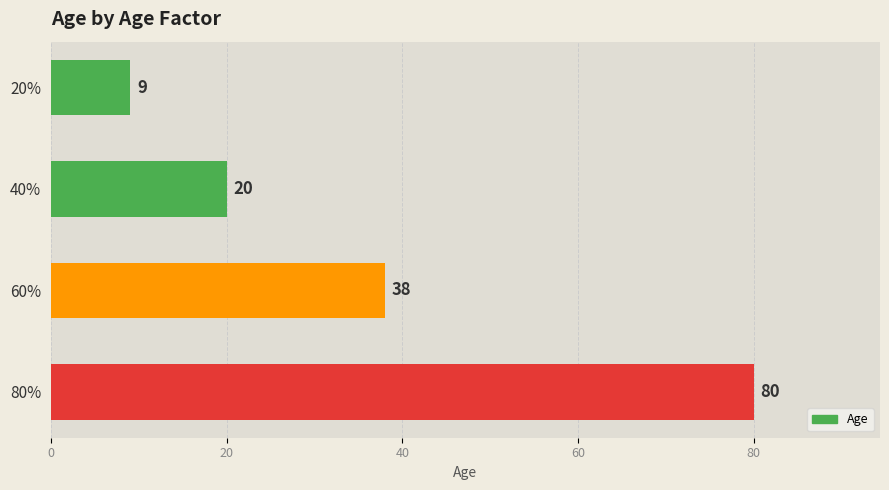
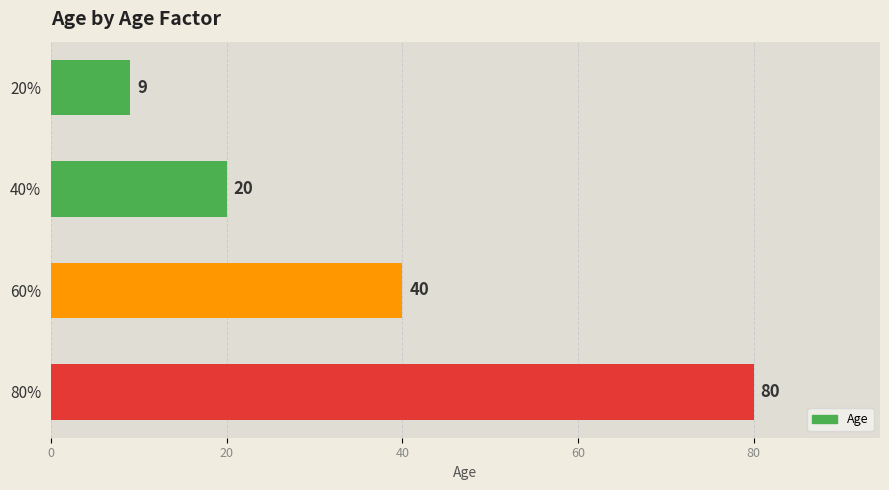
60%: 38 -> 40
